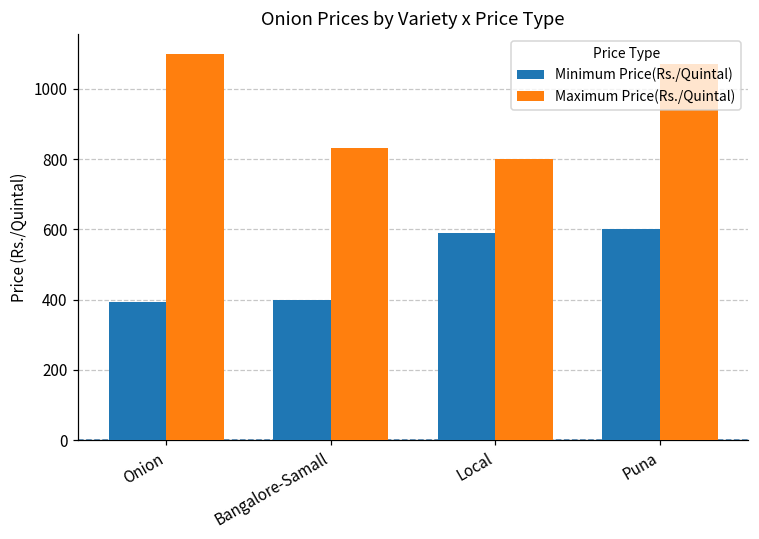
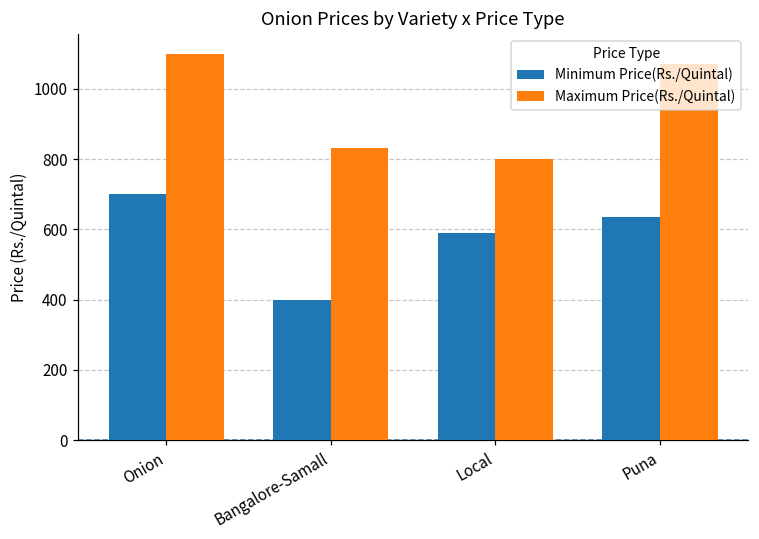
Minimum Price(Rs./Quintal), Onion: 390 -> 700
Minimum Price(Rs./Quintal), Puna: 600 -> 640
